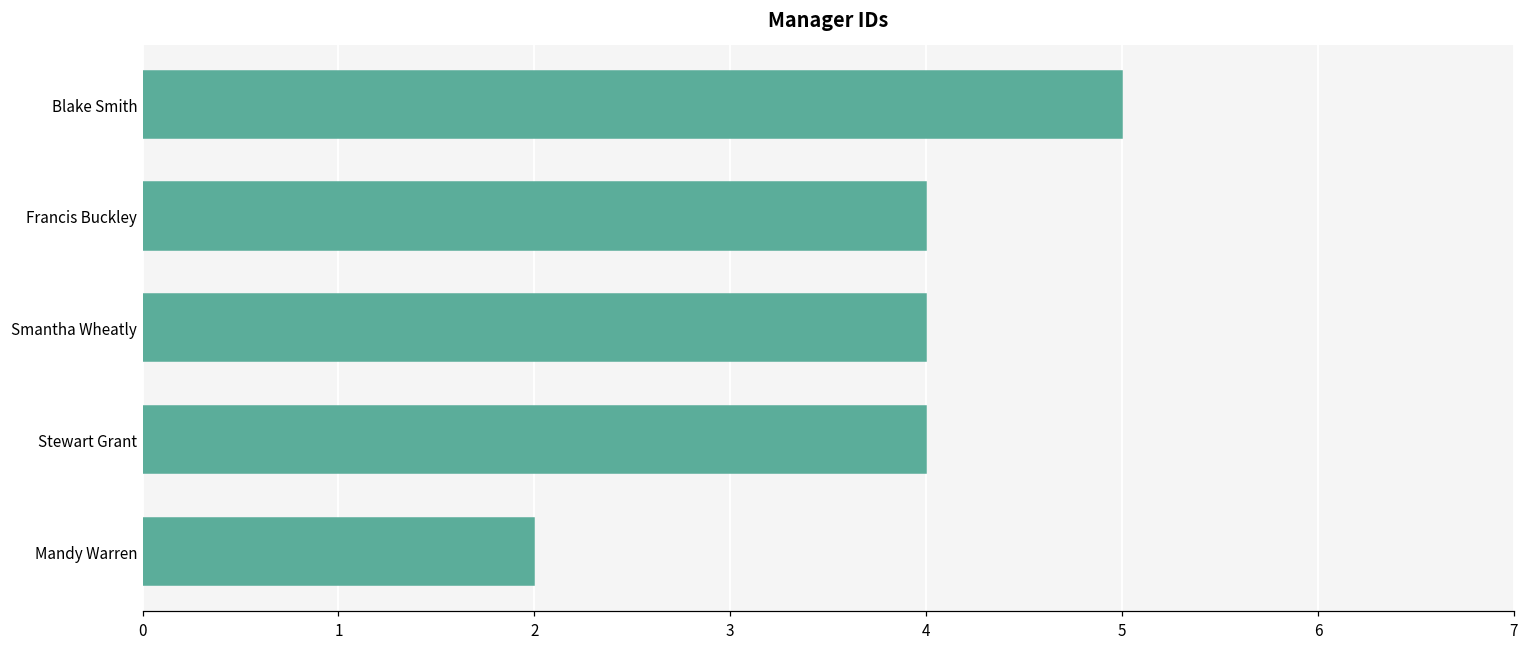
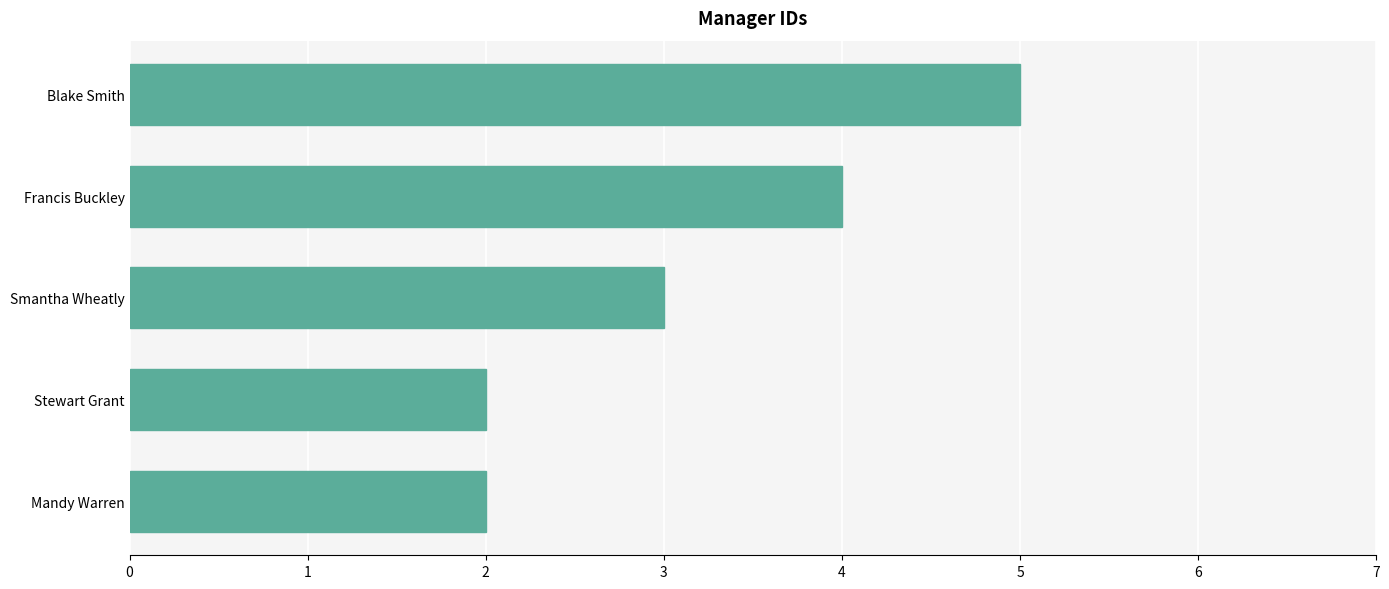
Smantha Wheatly: 4 -> 3
Stewart Grant: 4 -> 2
